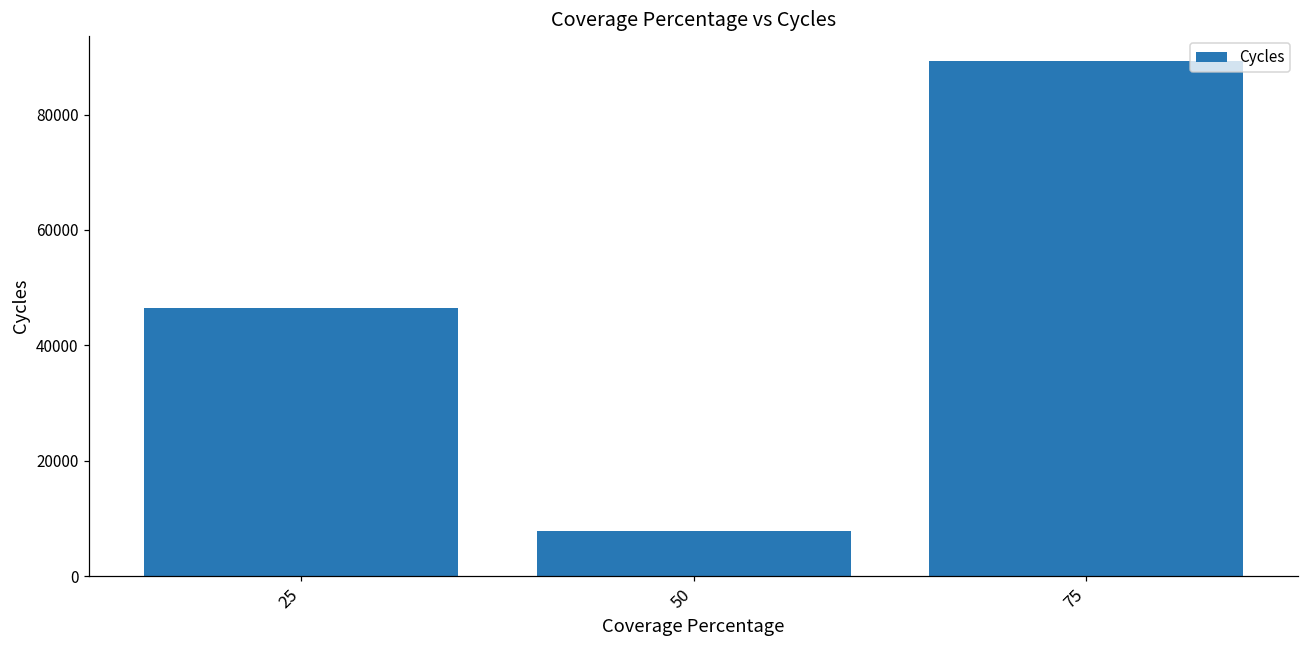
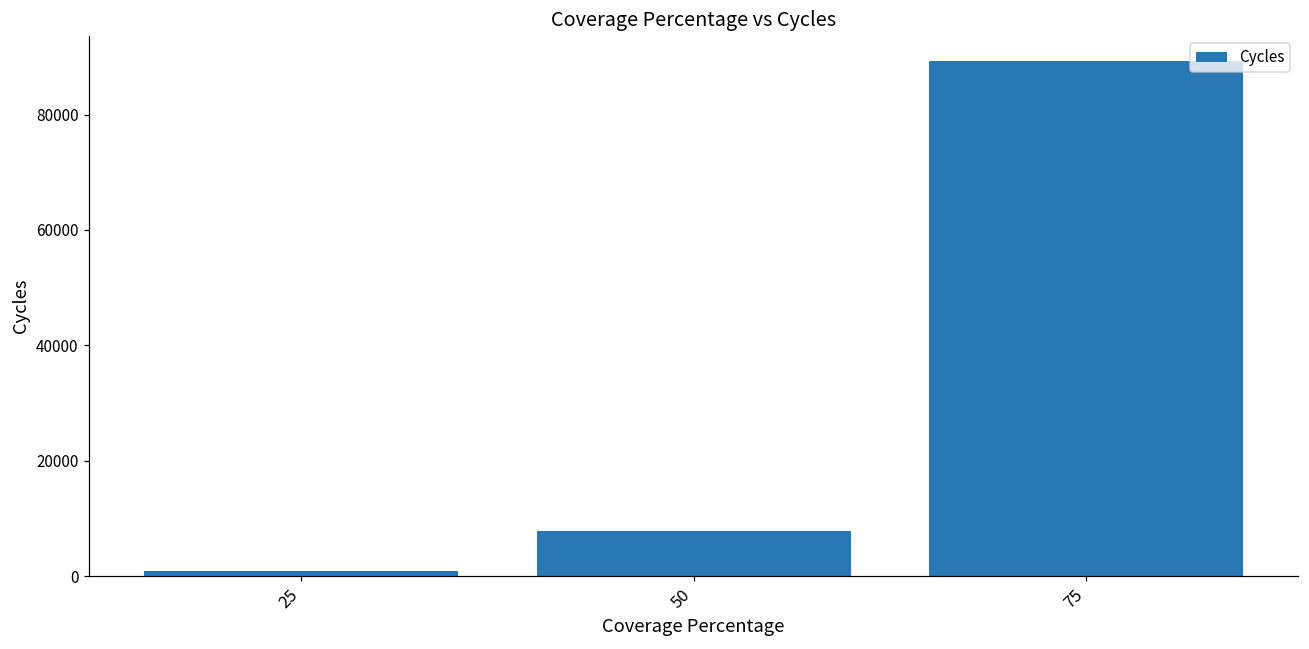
25: 46000 -> 1000
